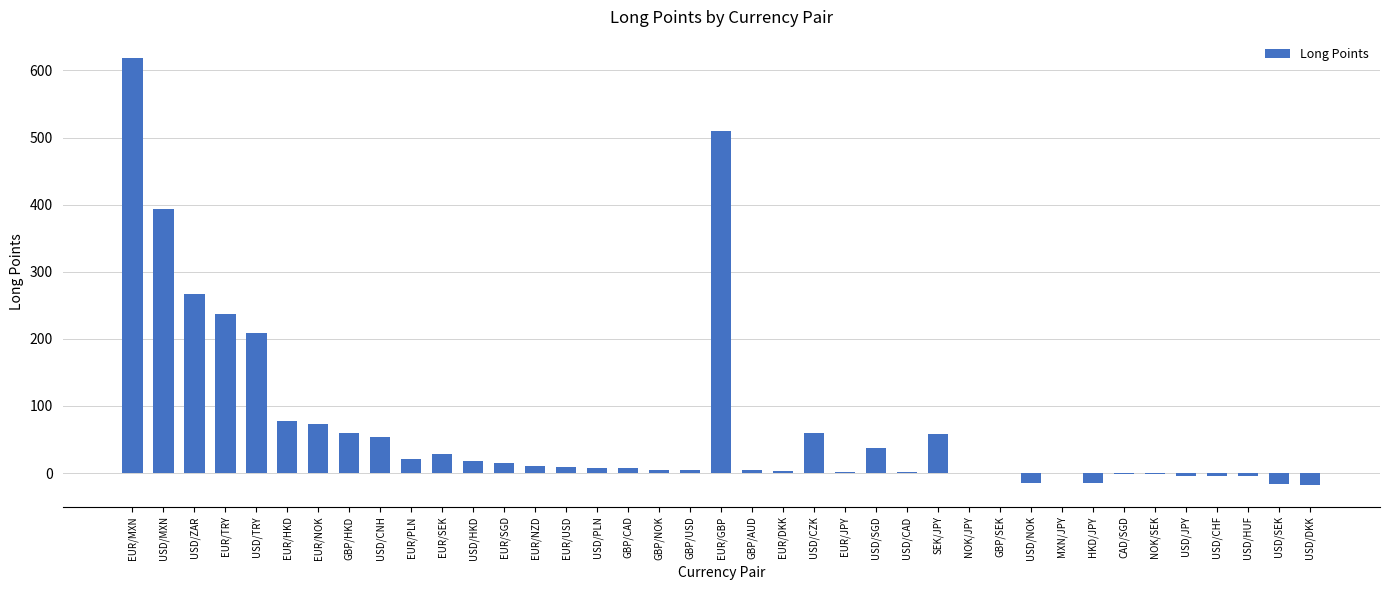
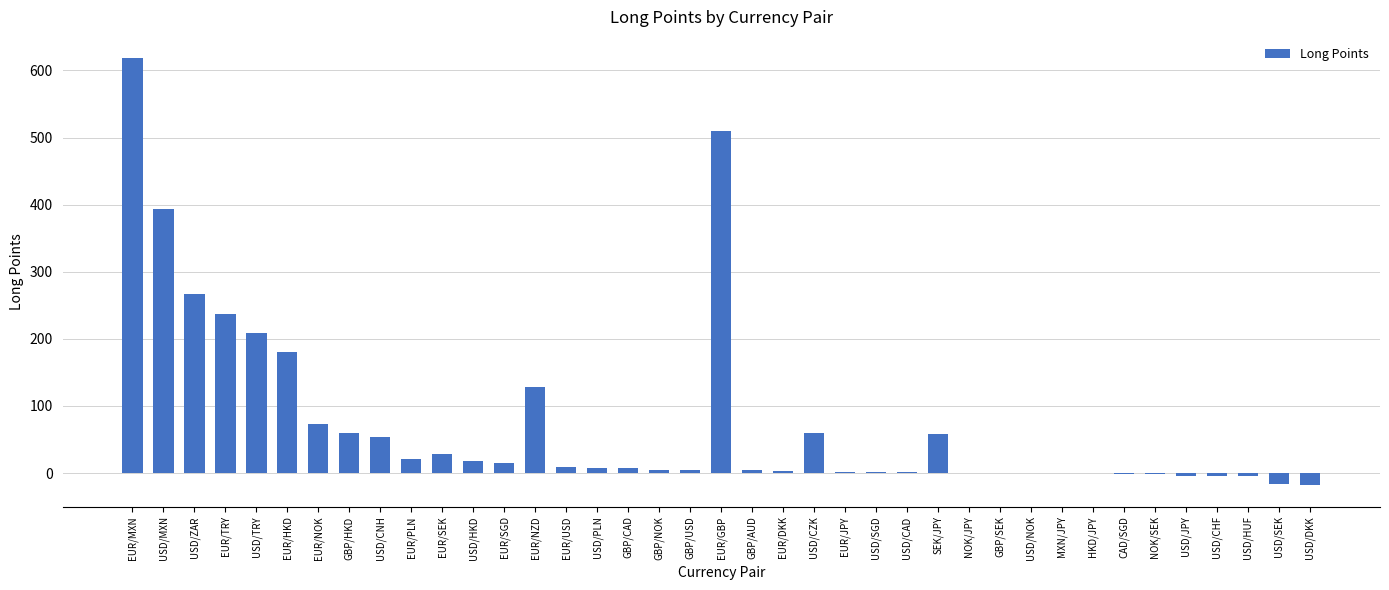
EUR/HKD: 80 -> 180
EUR/NZD: 10 -> 130
USD/SGD: 40 -> 0
USD/NOK: -10 -> 0
HKD/JPY: -20 -> 0
